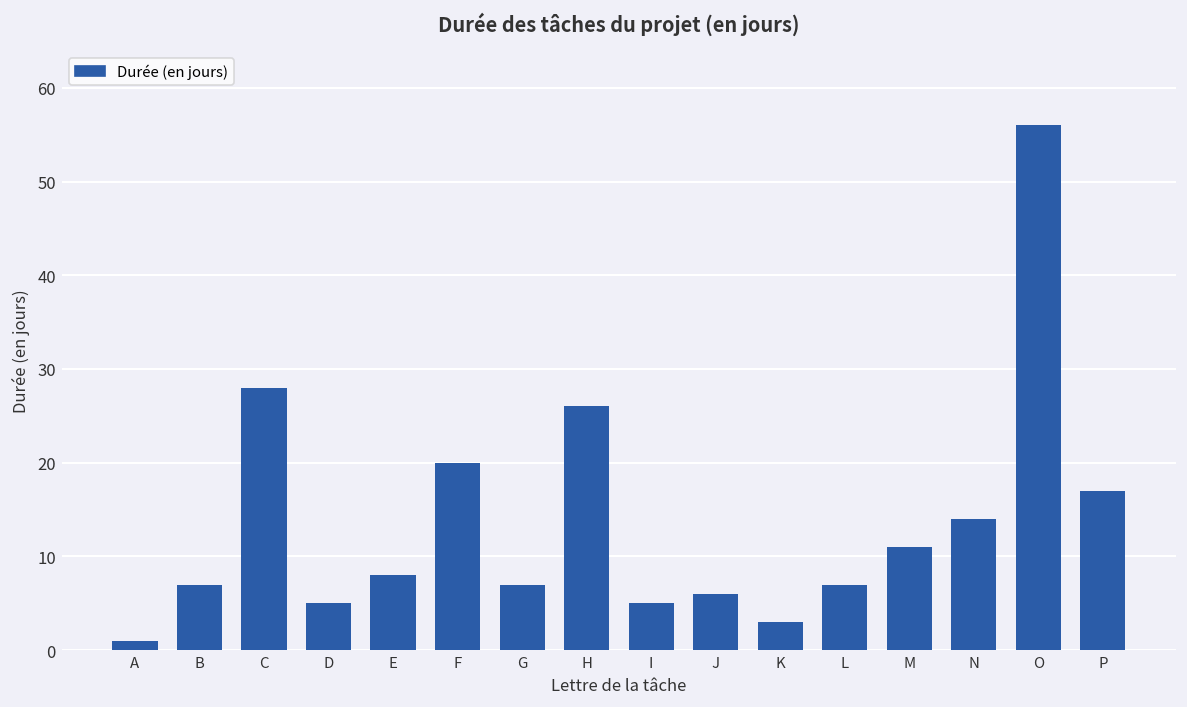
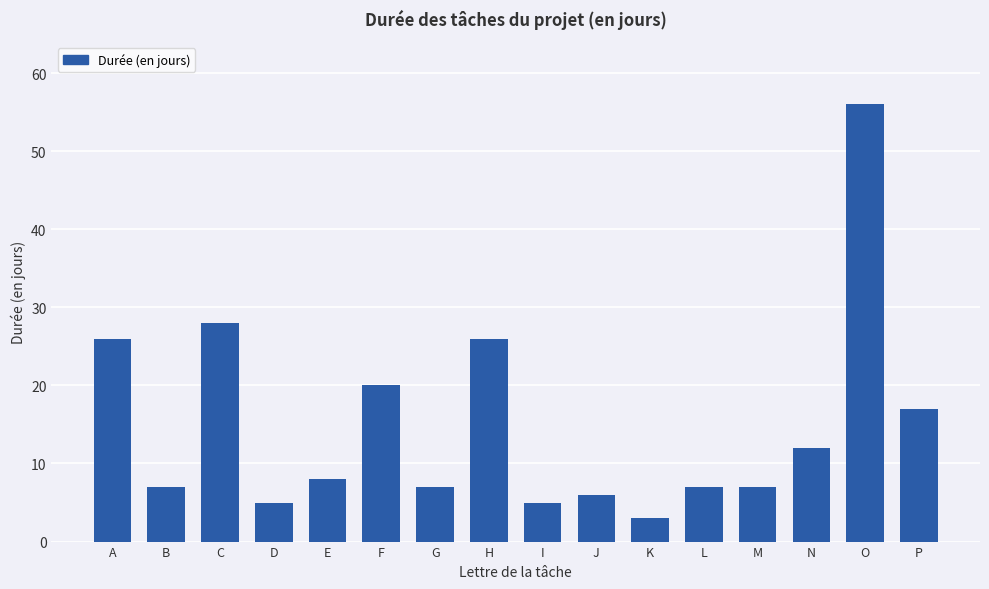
A: 1 -> 26
M: 11 -> 7
N: 14 -> 12
